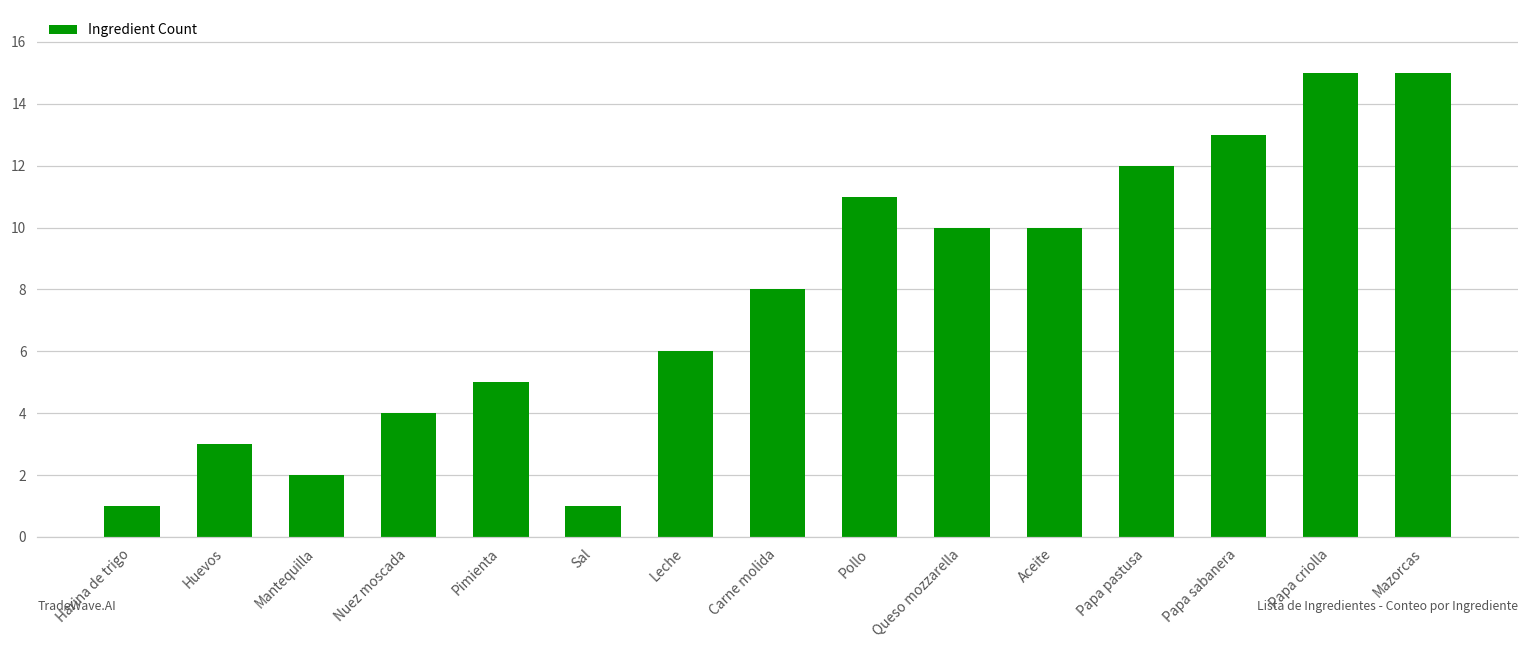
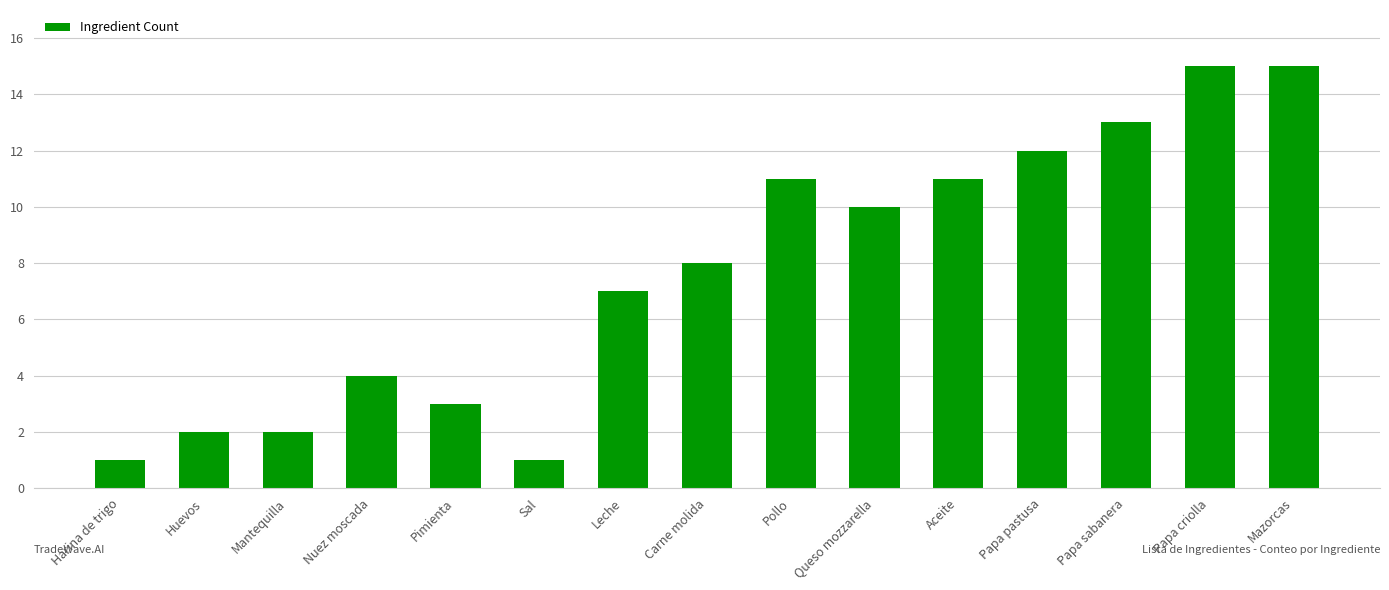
Huevos: 3 -> 2
Pimienta: 5 -> 3
Leche: 6 -> 7
Aceite: 10 -> 11
